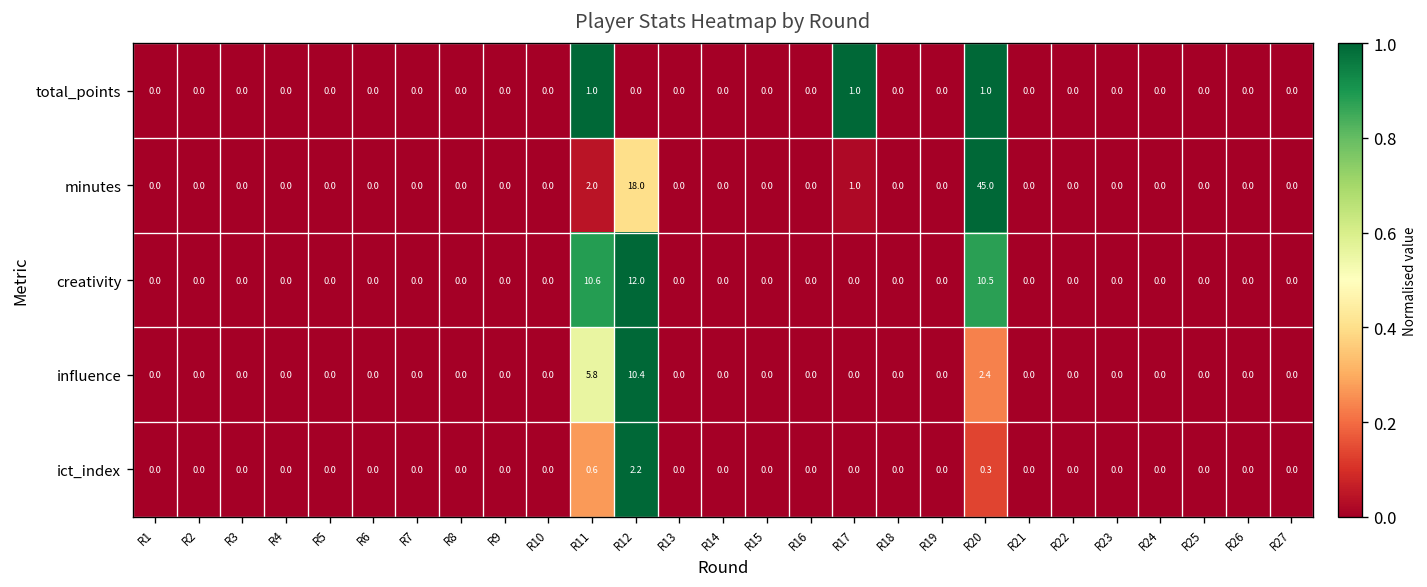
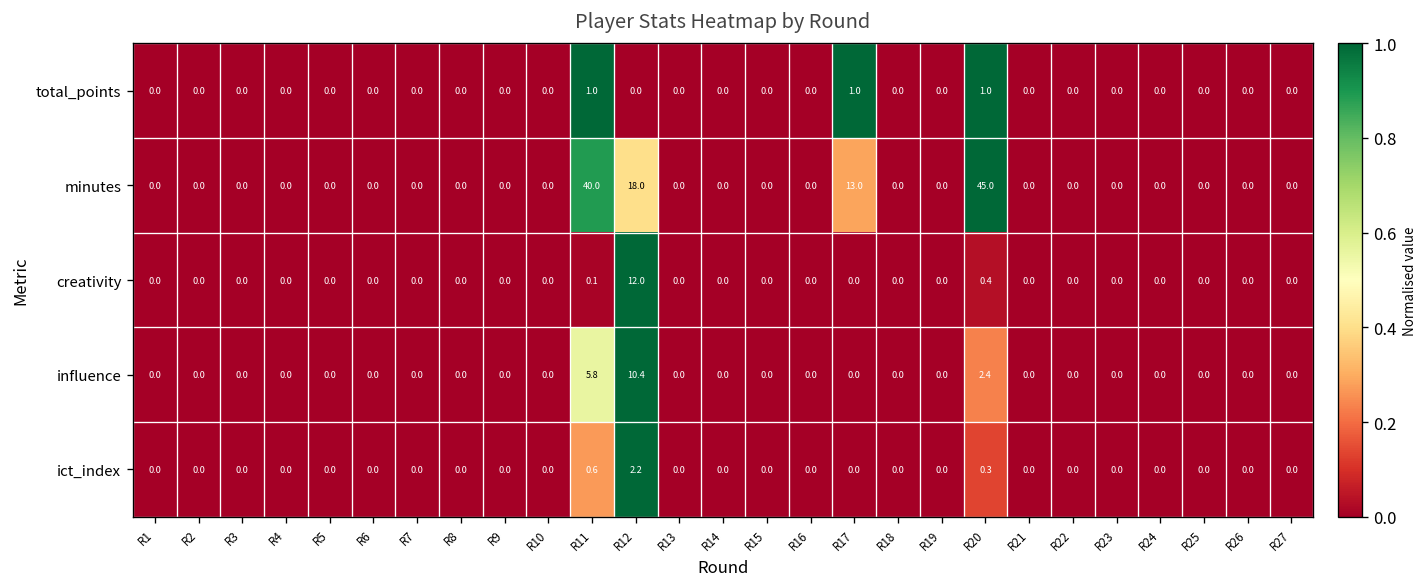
minutes, R11: 2.0 -> 40.0
minutes, R17: 1.0 -> 13.0
creativity, R11: 10.6 -> 0.1
creativity, R20: 10.5 -> 0.4
